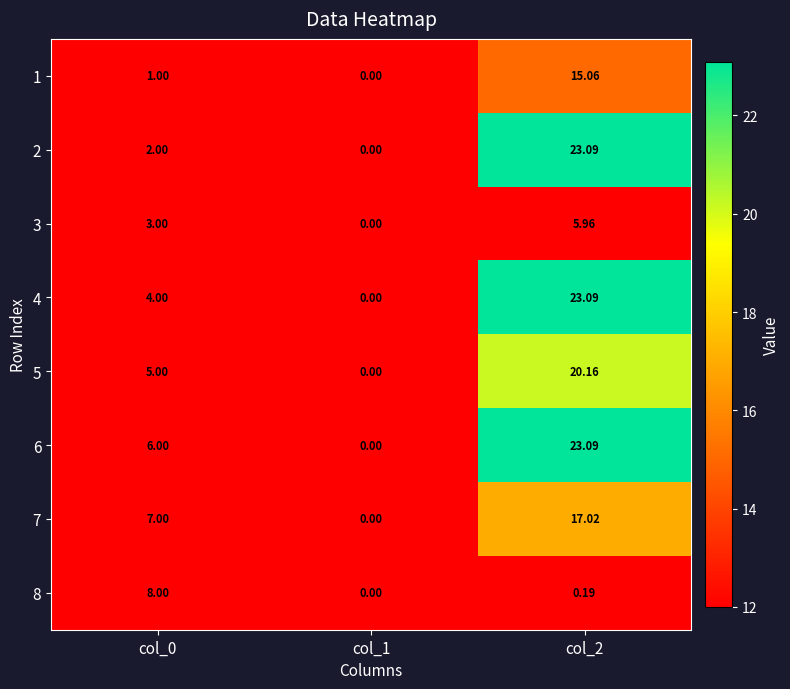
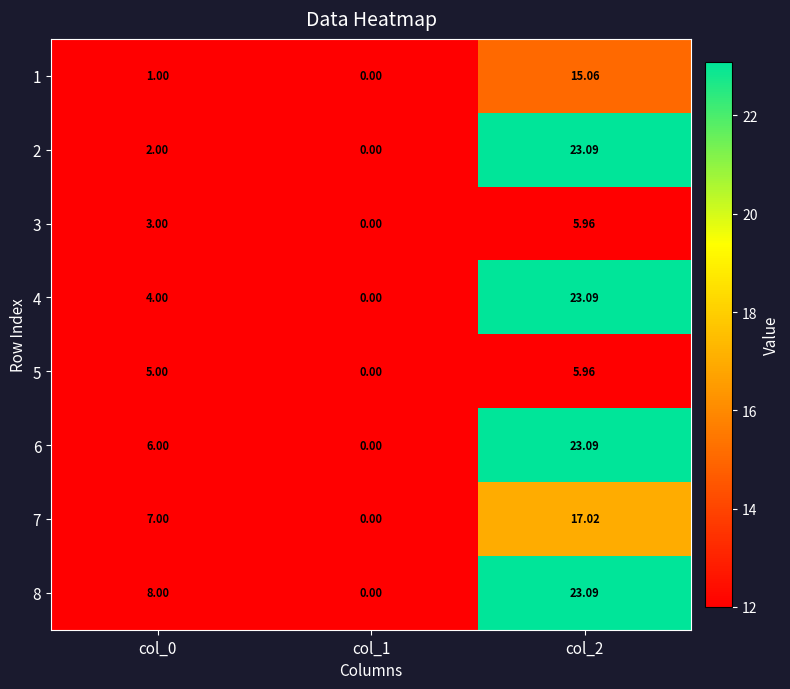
5, col_2: 20.16 -> 5.96
8, col_2: 0.19 -> 23.09
